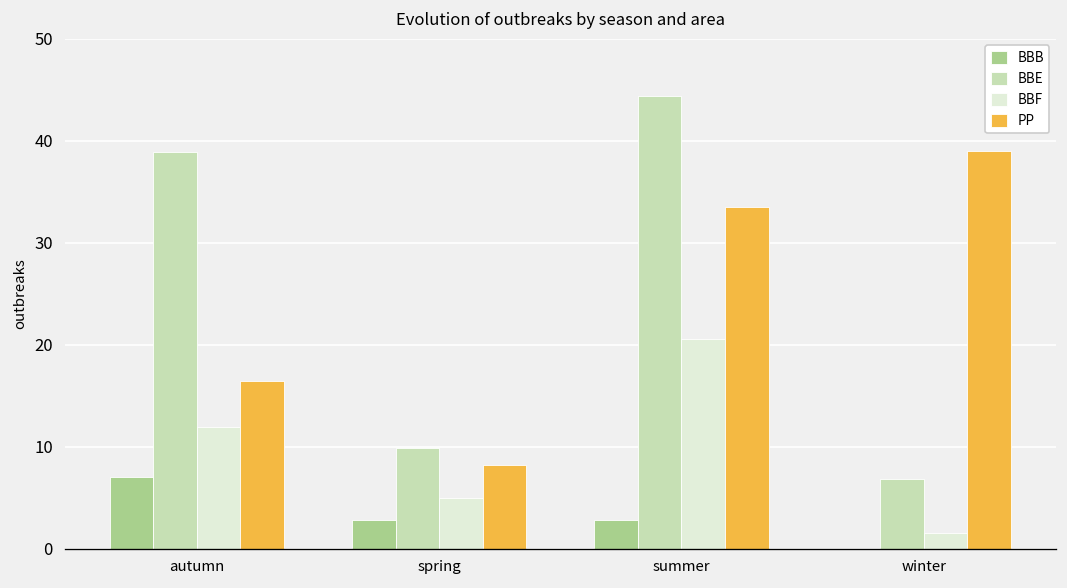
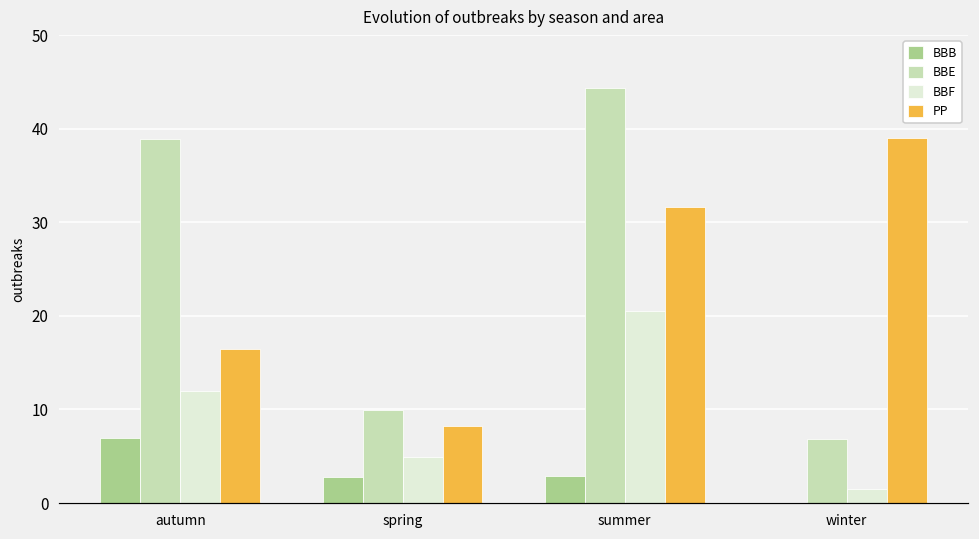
PP, summer: 33 -> 32
